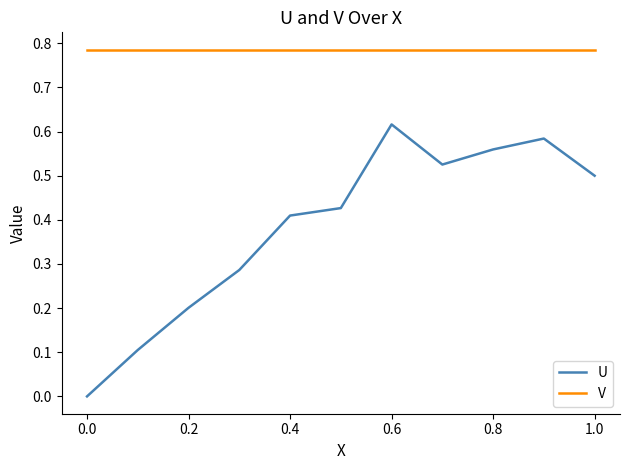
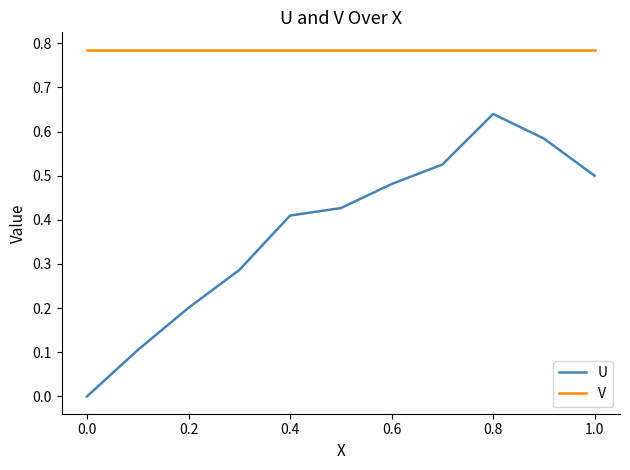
U, 0.6: 0.62 -> 0.48
U, 0.8: 0.56 -> 0.64
